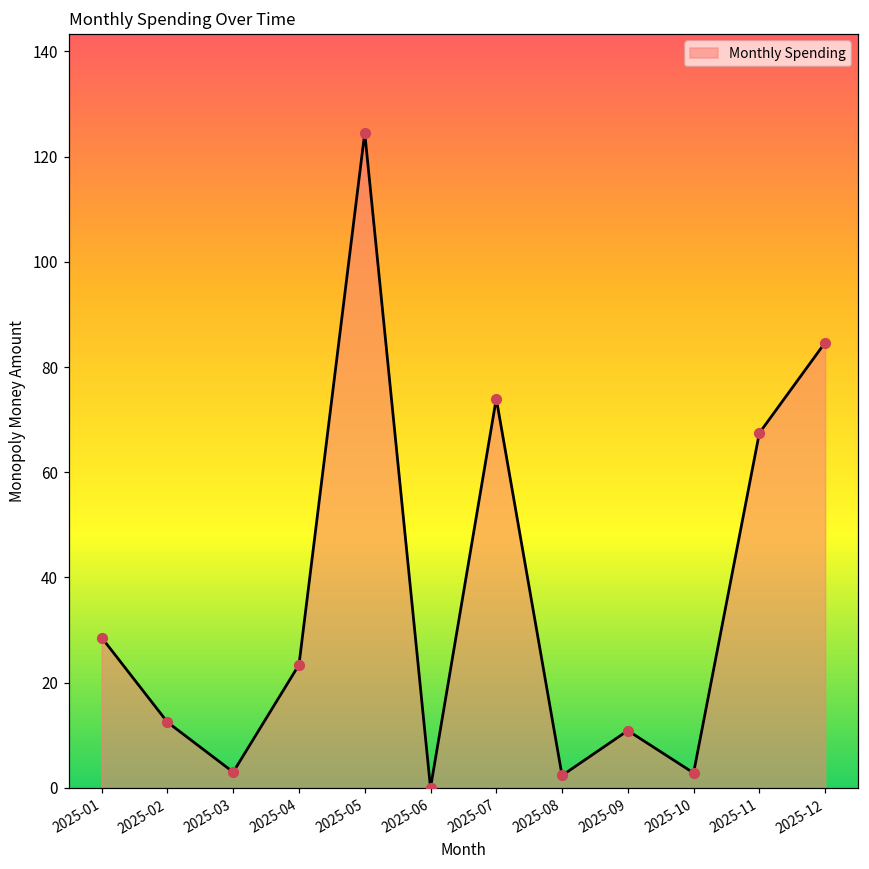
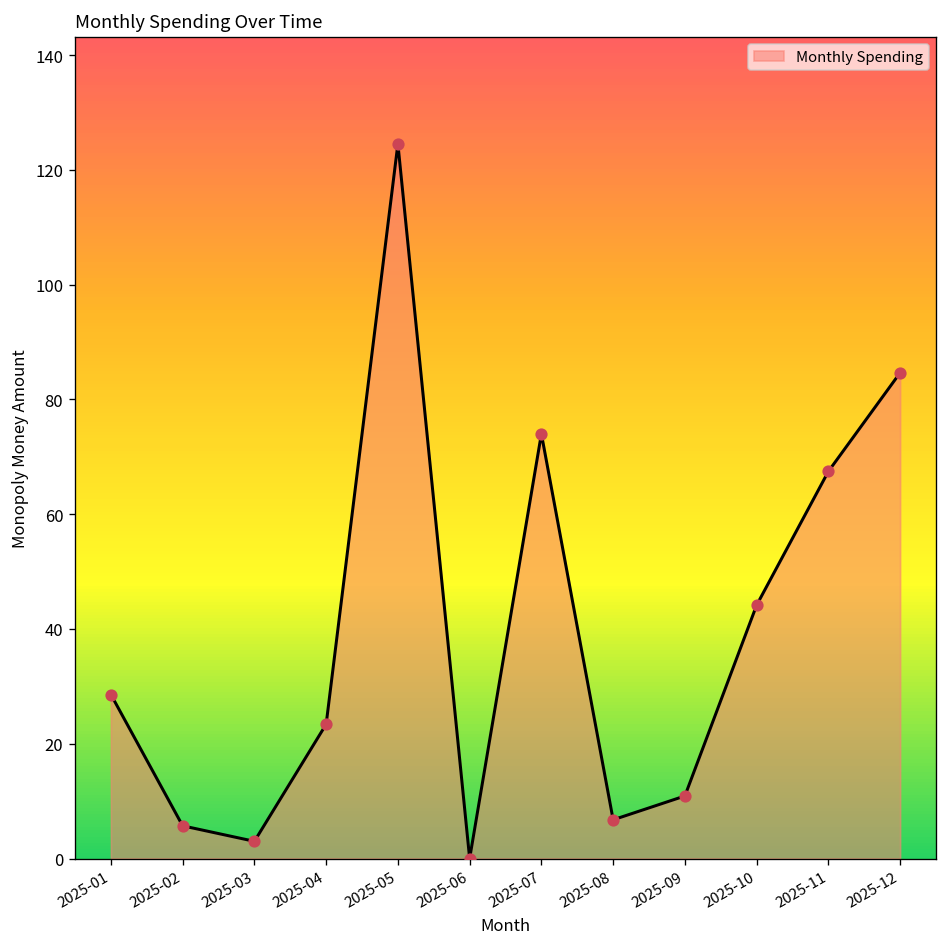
2025-02: 13 -> 6
2025-08: 2 -> 7
2025-10: 3 -> 44
